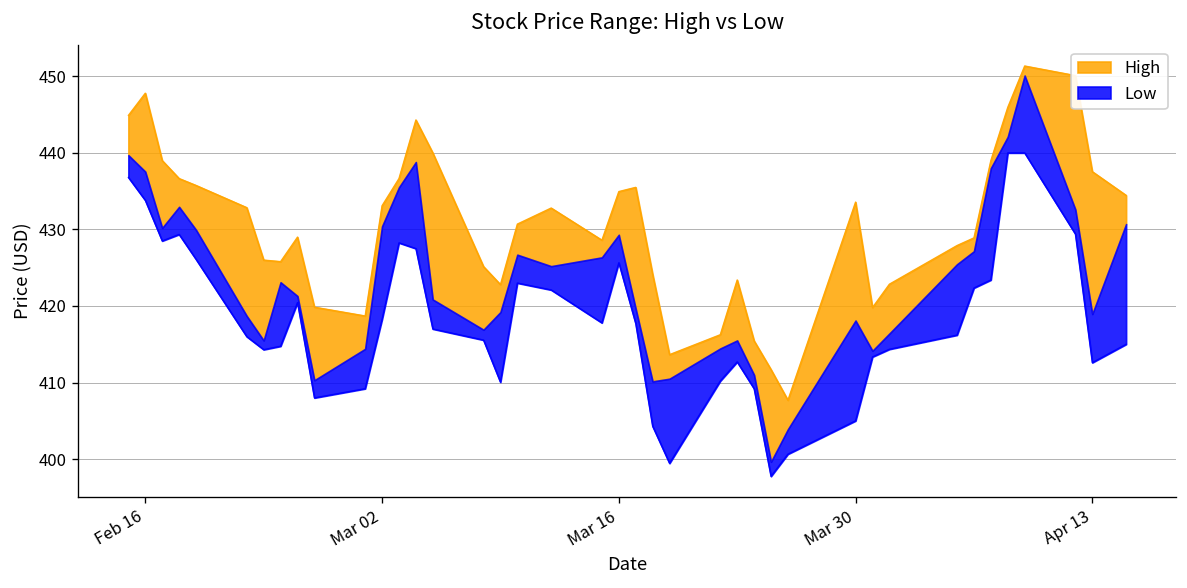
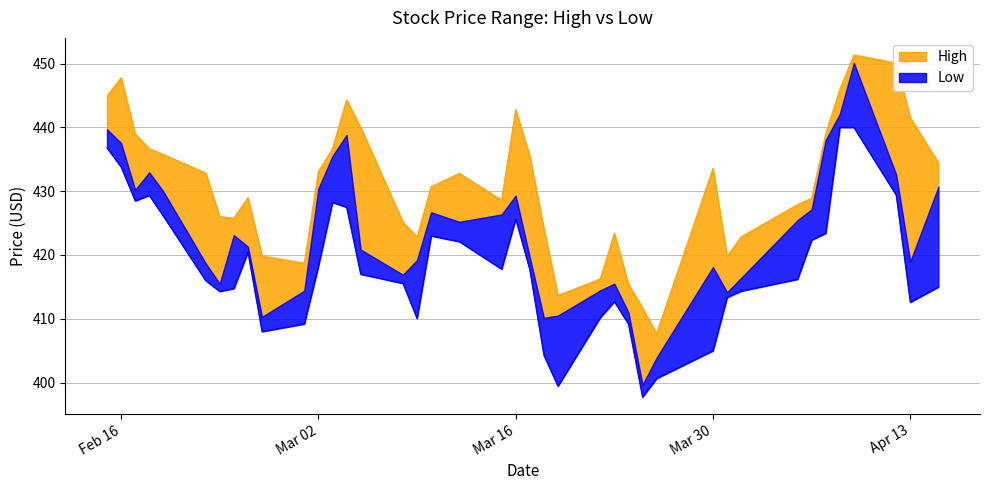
High, Mar 16: 435 -> 443
High, Apr 13: 438 -> 442
